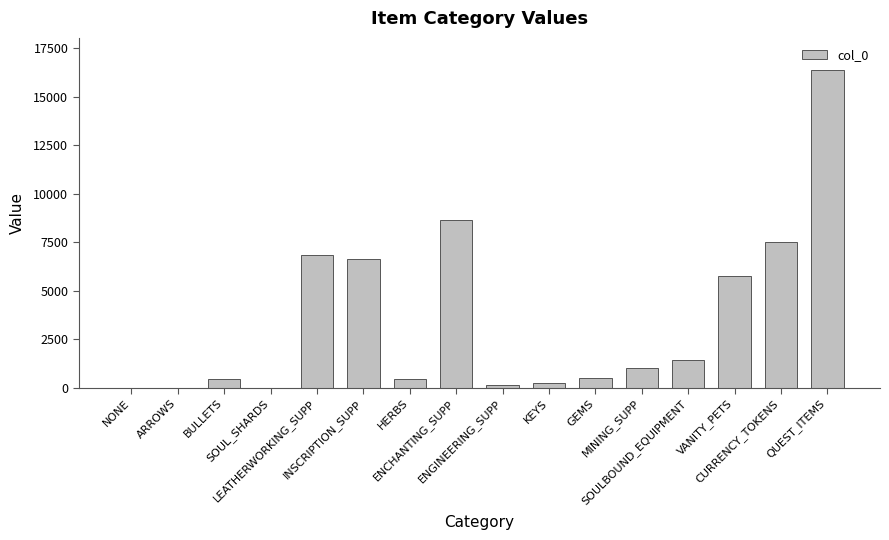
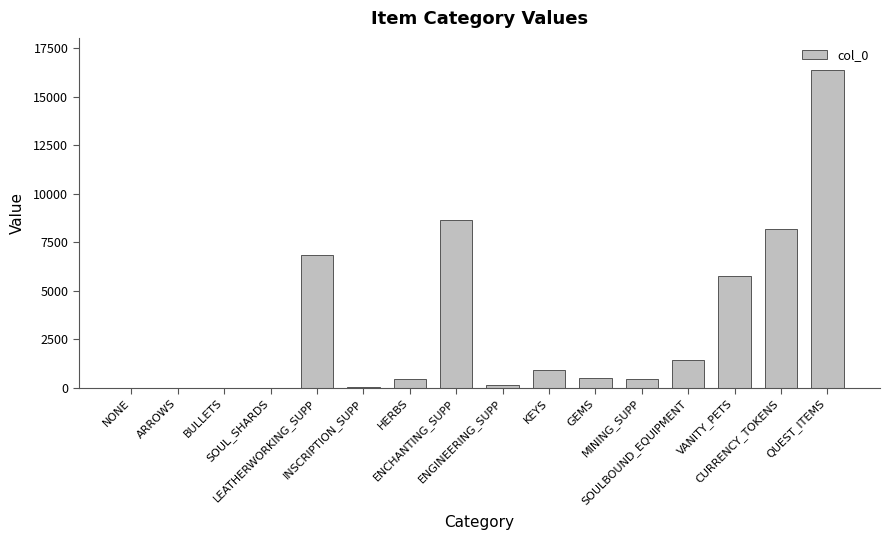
BULLETS: 400 -> 0
INSCRIPTION_SUPP: 6600 -> 0
KEYS: 300 -> 900
MINING_SUPP: 1000 -> 400
CURRENCY_TOKENS: 7500 -> 8200
